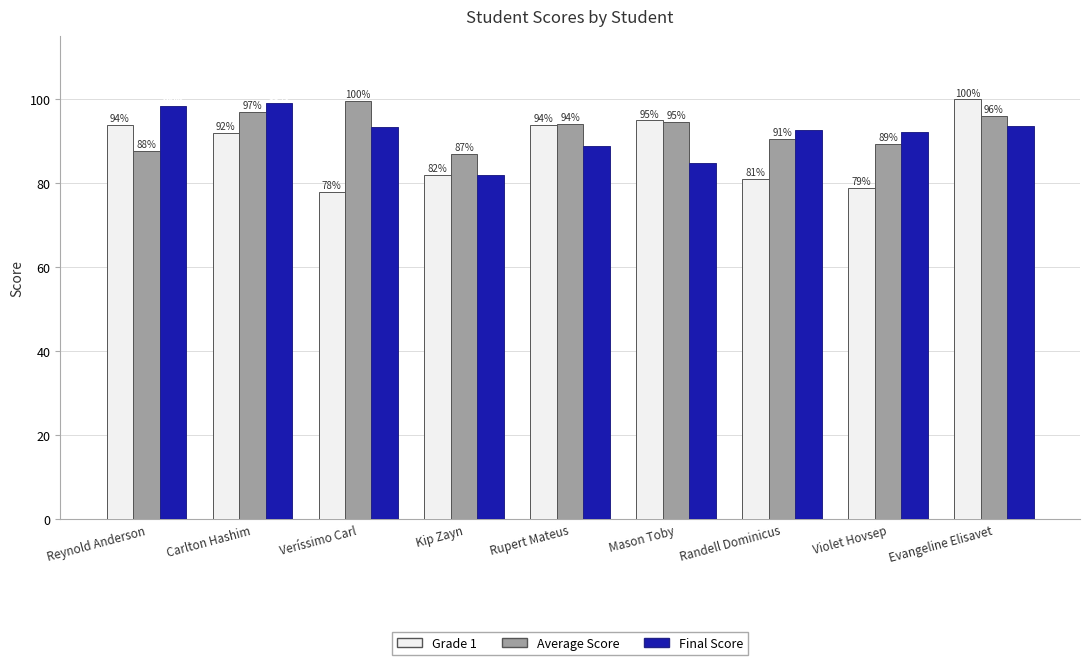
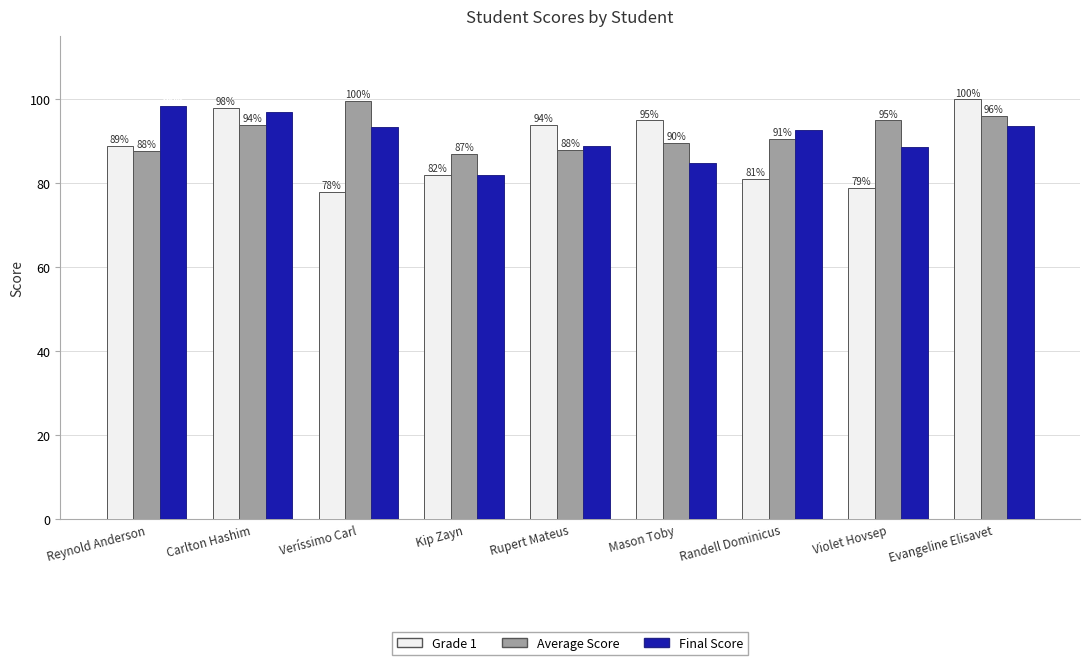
Grade 1, Reynold Anderson: 94% -> 89%
Grade 1, Carlton Hashim: 92% -> 98%
Average Score, Carlton Hashim: 97% -> 94%
Final Score, Carlton Hashim: 99 -> 97
Average Score, Rupert Mateus: 94% -> 88%
Average Score, Mason Toby: 95% -> 90%
Average Score, Violet Hovsep: 89% -> 95%
Final Score, Violet Hovsep: 92 -> 89
